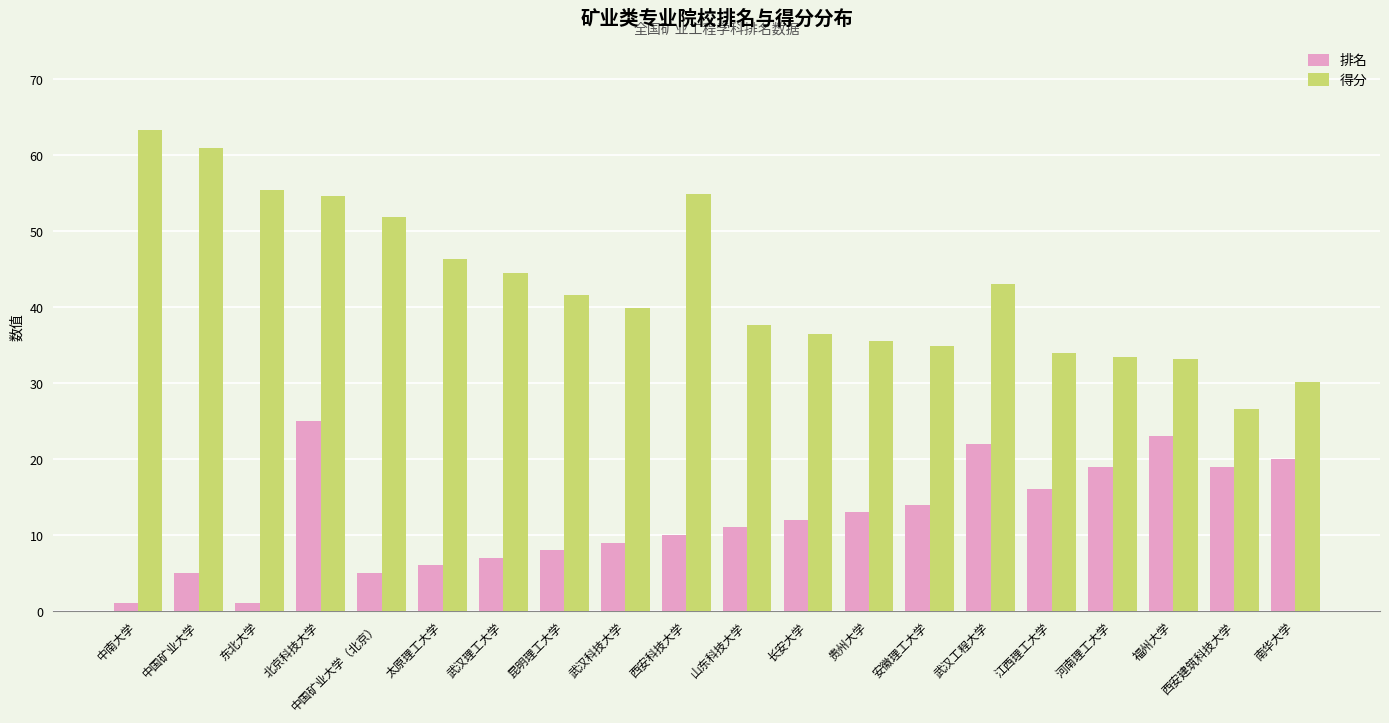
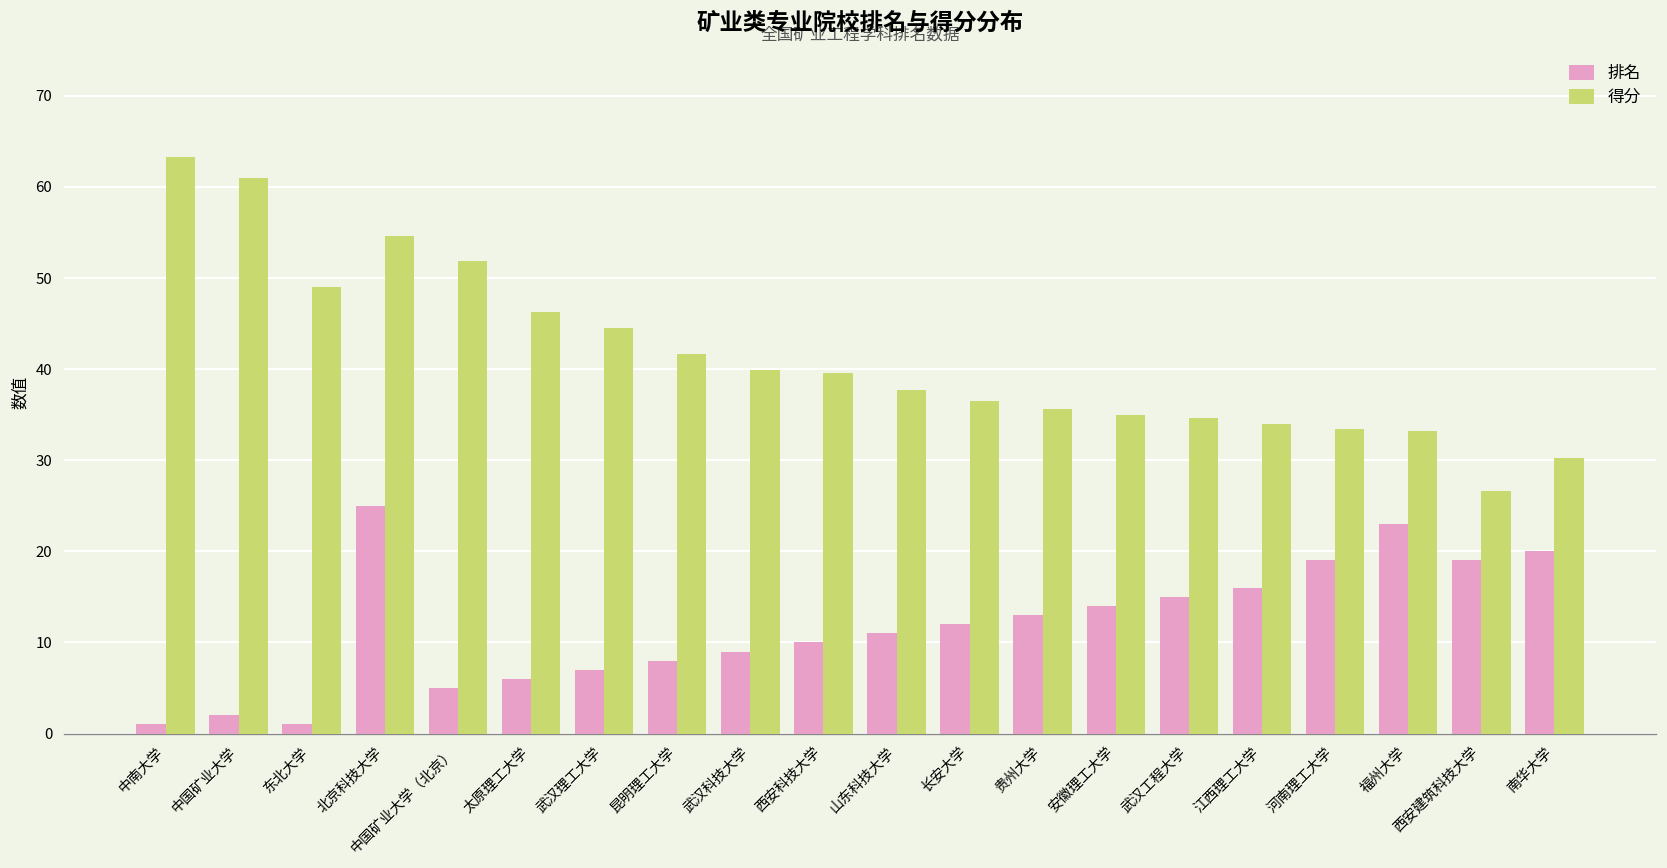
排名, 中国矿业大学: 5 -> 2
得分, 东北大学: 55 -> 49
得分, 西安科技大学: 55 -> 40
排名, 武汉工程大学: 22 -> 15
得分, 武汉工程大学: 43 -> 35
